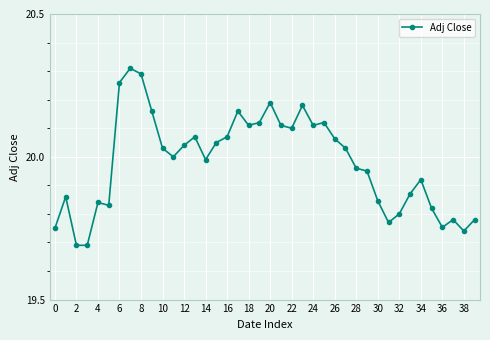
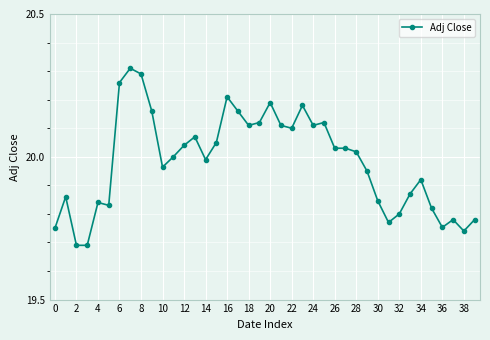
10: 20.03 -> 19.96
16: 20.07 -> 20.21
26: 20.06 -> 20.03
28: 19.96 -> 20.02
